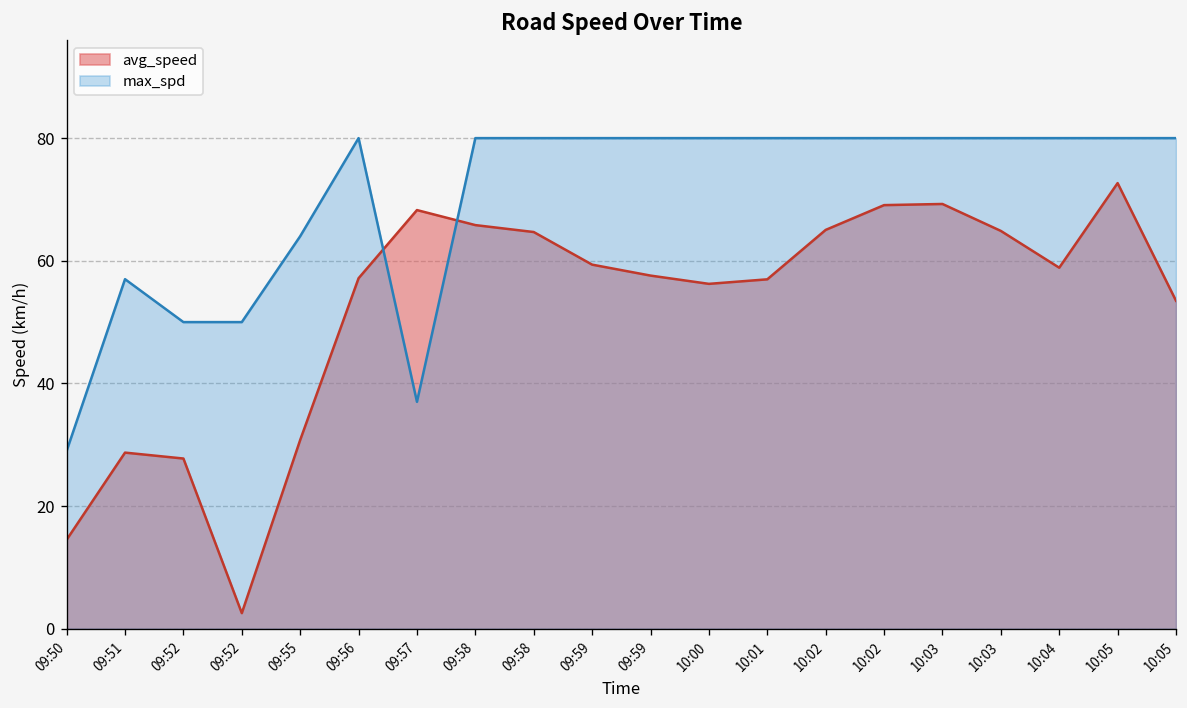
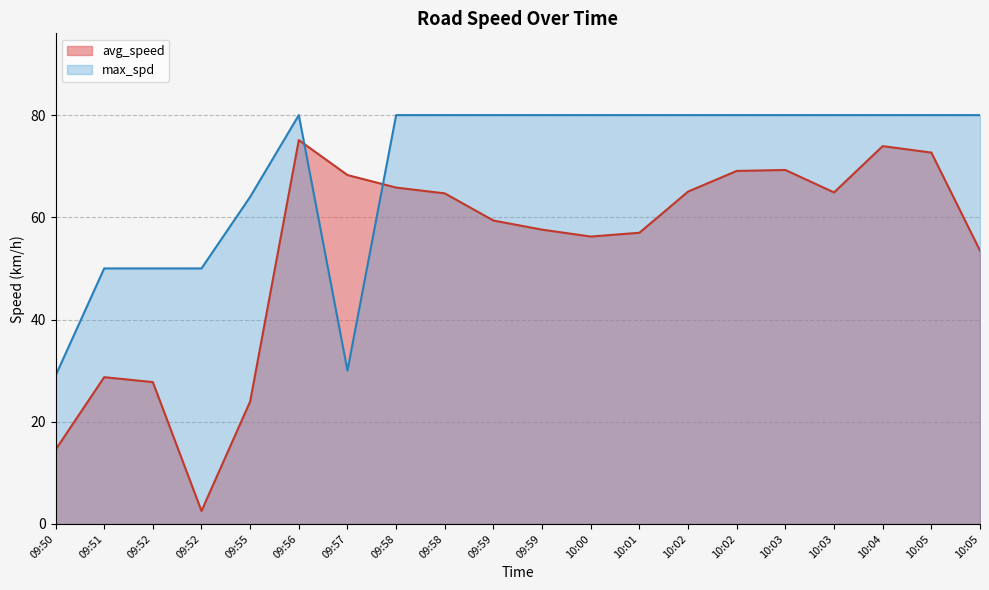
max_spd, 09:51: 57 -> 50
avg_speed, 09:55: 31 -> 24
avg_speed, 09:56: 57 -> 75
max_spd, 09:57: 37 -> 30
avg_speed, 10:04: 59 -> 74
